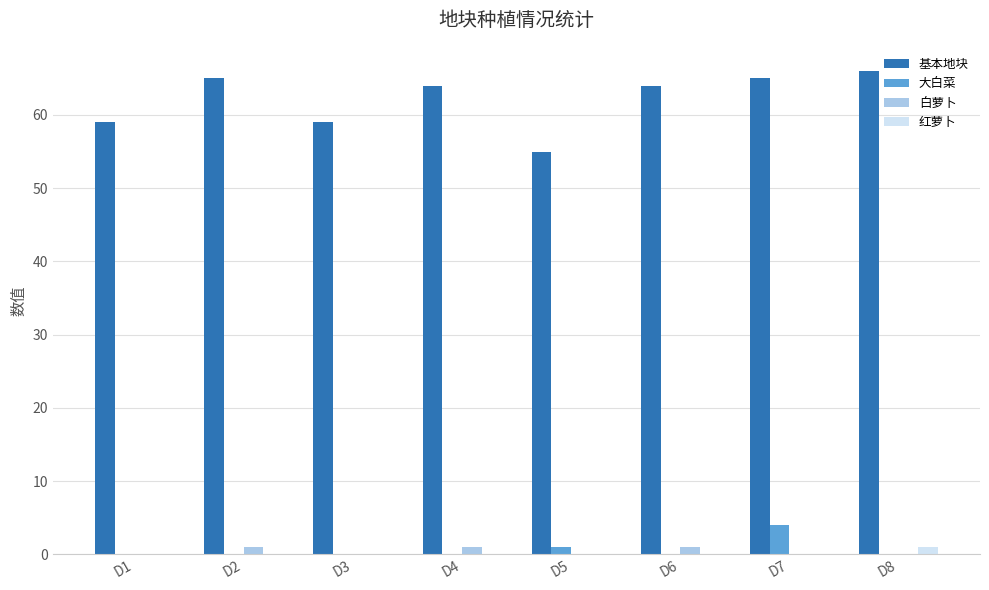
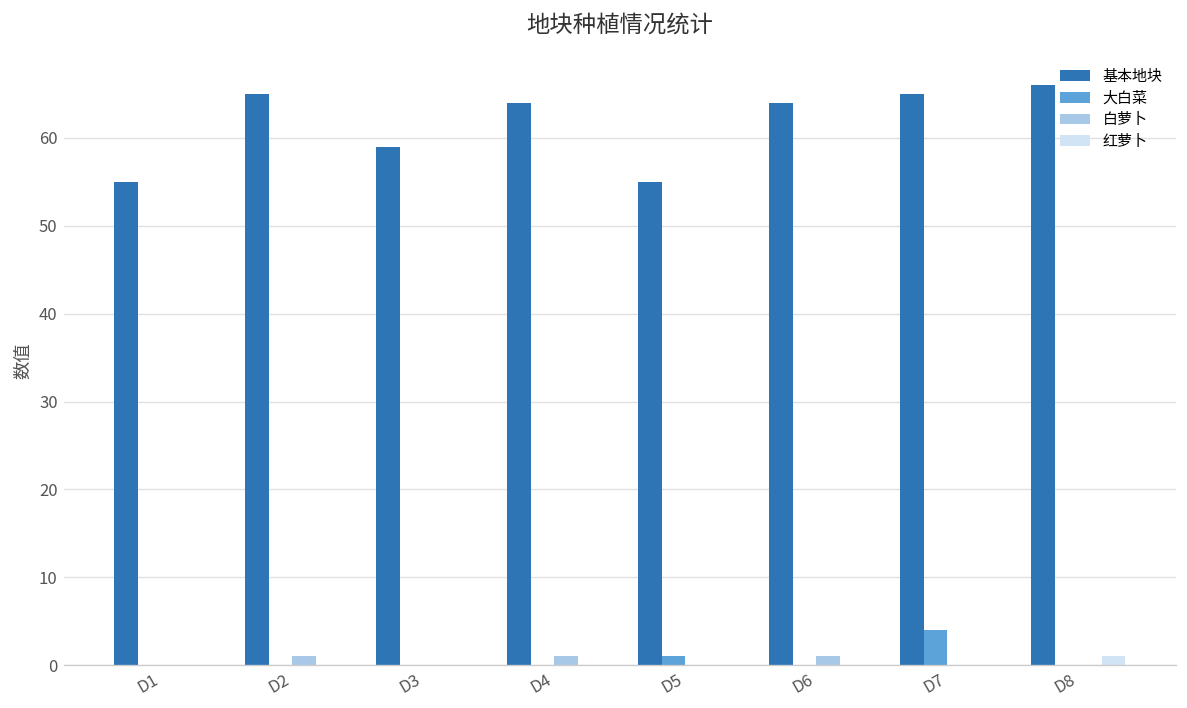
基本地块, D1: 59 -> 55
